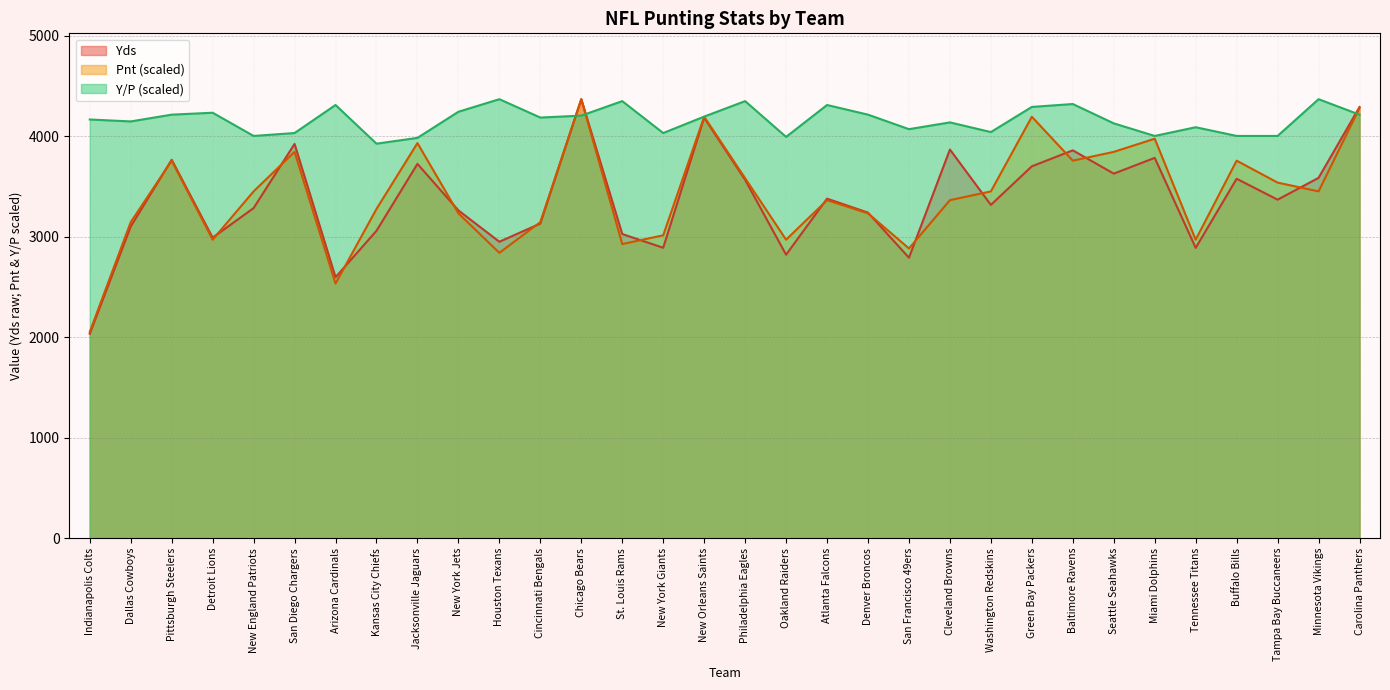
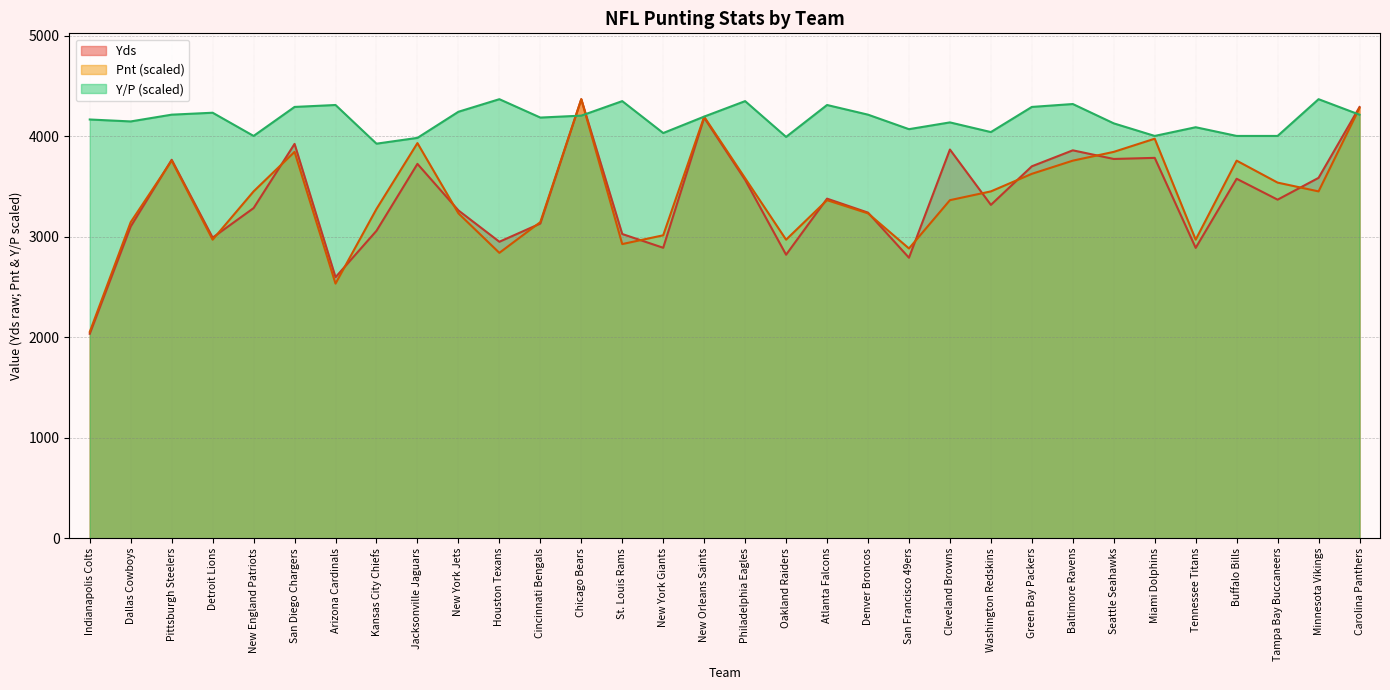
Y/P (scaled), San Diego Chargers: 4030 -> 4290
Pnt (scaled), Green Bay Packers: 4200 -> 3630
Yds, Seattle Seahawks: 3630 -> 3780
